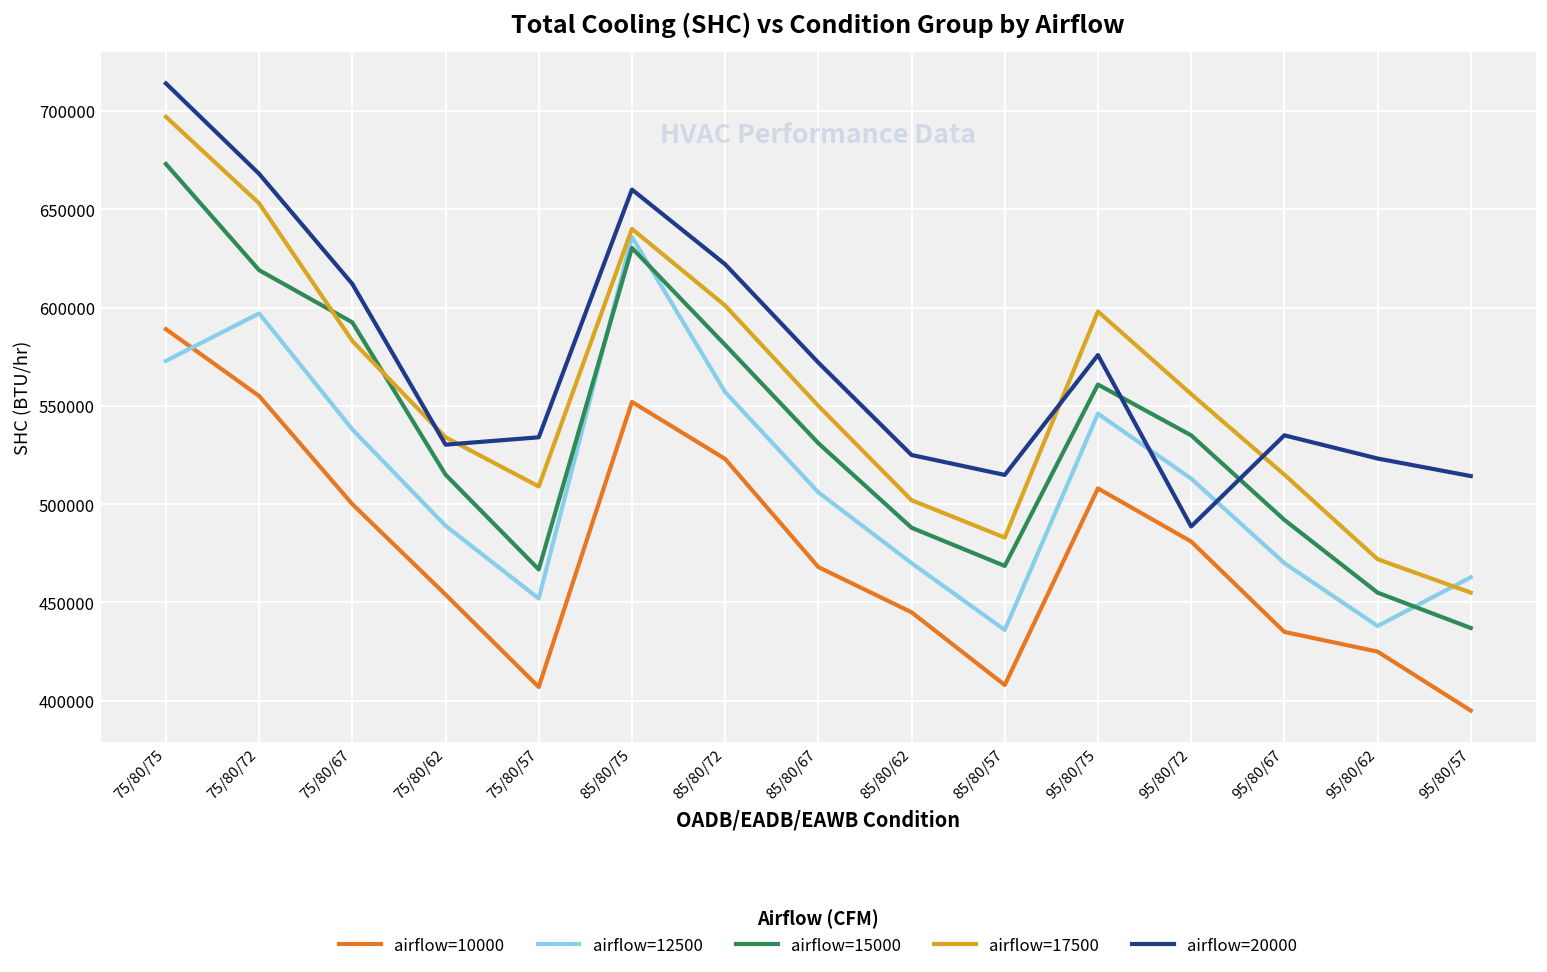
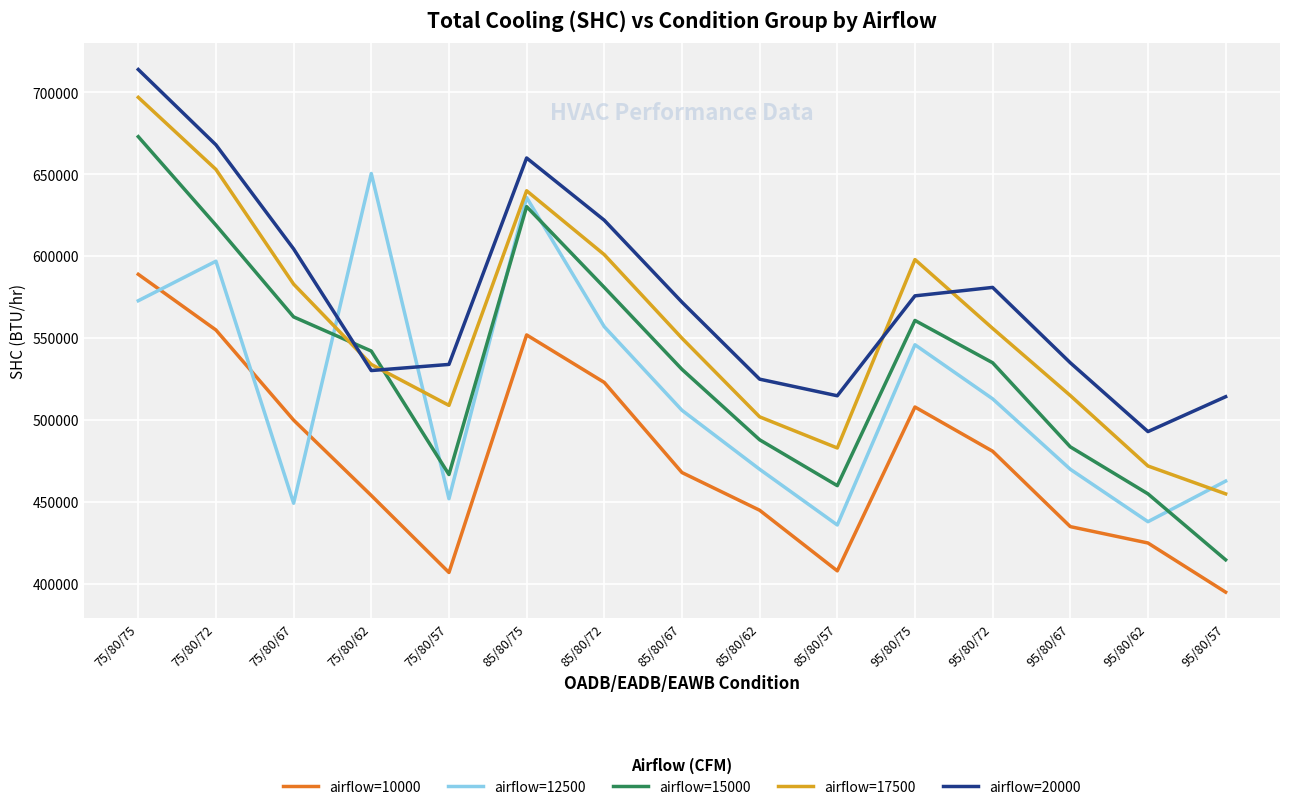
airflow=12500, 75/80/67: 538000 -> 449000
airflow=15000, 75/80/67: 592000 -> 563000
airflow=20000, 75/80/67: 612000 -> 605000
airflow=12500, 75/80/62: 489000 -> 651000
airflow=15000, 75/80/62: 515000 -> 542000
airflow=15000, 85/80/57: 469000 -> 460000
airflow=20000, 95/80/72: 489000 -> 581000
airflow=15000, 95/80/67: 492000 -> 484000
airflow=20000, 95/80/62: 523000 -> 493000
airflow=15000, 95/80/57: 437000 -> 415000
